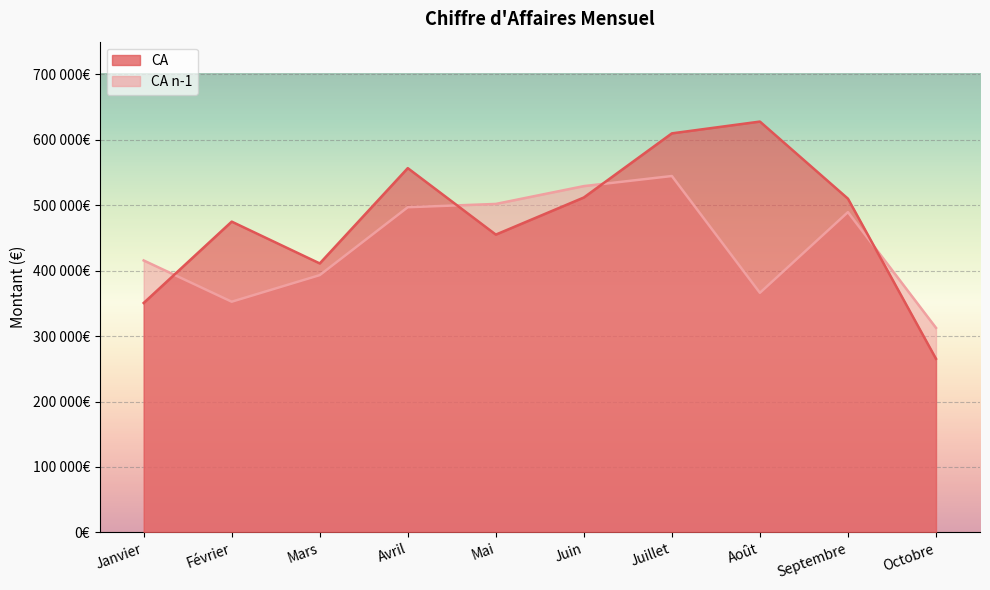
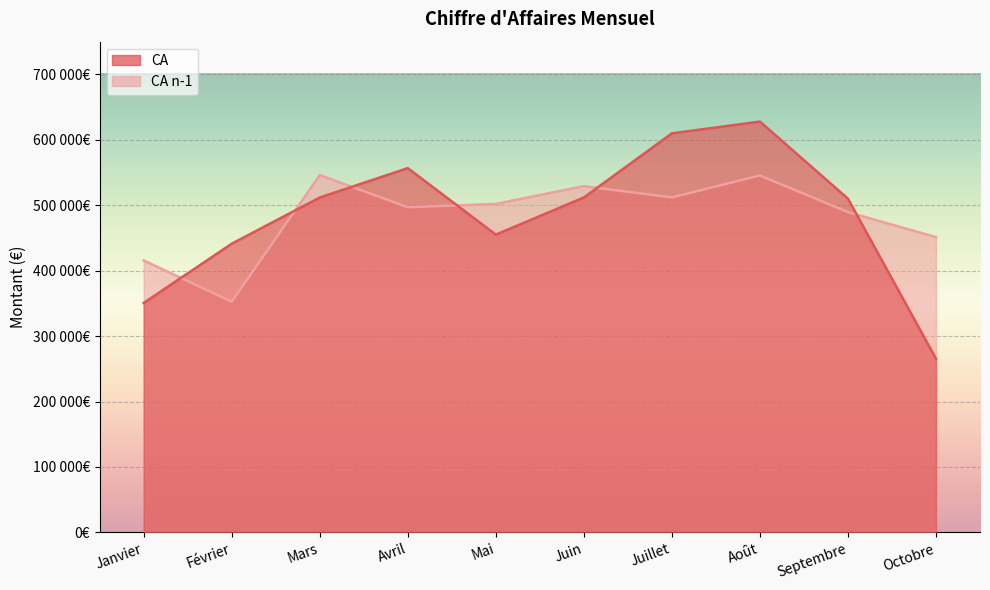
CA, Février: 470000€ -> 440000€
CA n-1, Mars: 390000€ -> 550000€
CA, Mars: 410000€ -> 510000€
CA n-1, Juillet: 540000€ -> 510000€
CA n-1, Août: 370000€ -> 550000€
CA n-1, Octobre: 310000€ -> 450000€
